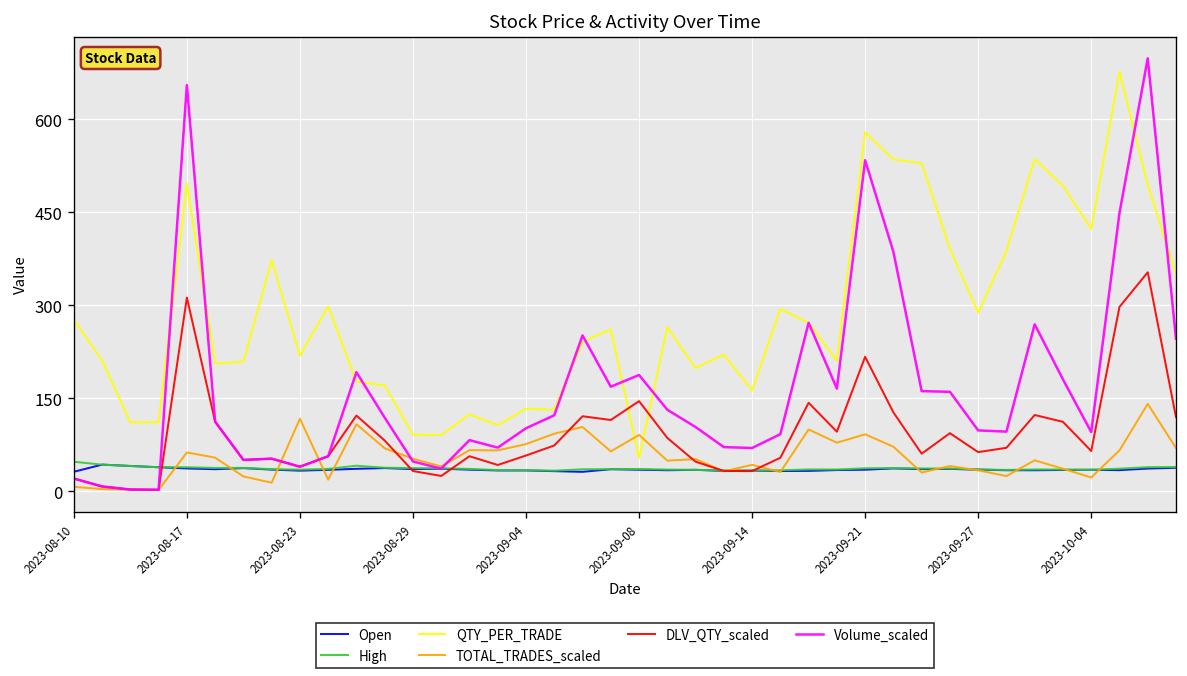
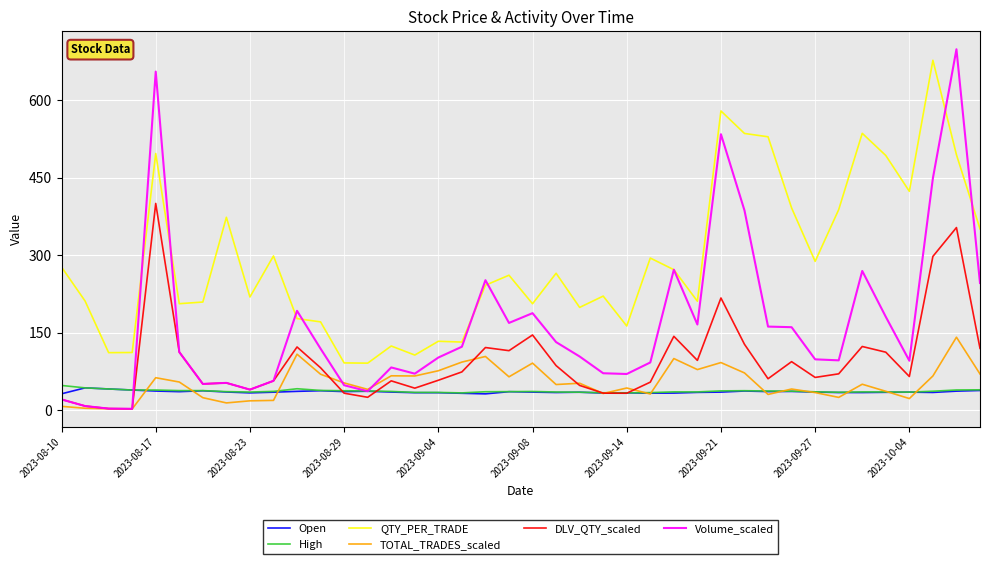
DLV_QTY_scaled, 2023-08-17: 310 -> 400
TOTAL_TRADES_scaled, 2023-08-23: 120 -> 20
QTY_PER_TRADE, 2023-09-08: 50 -> 210
